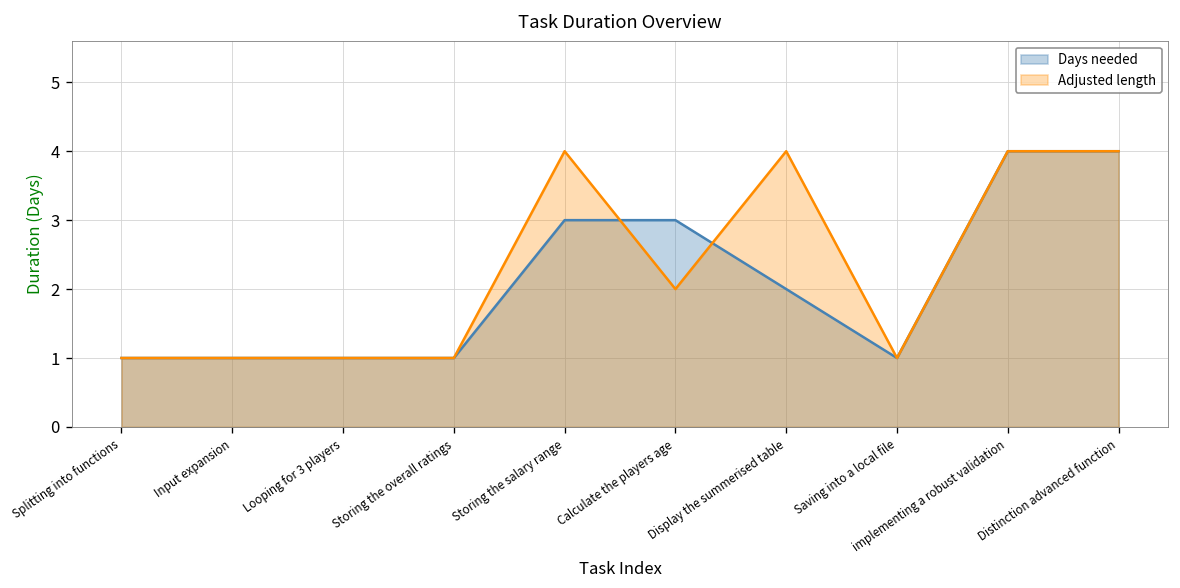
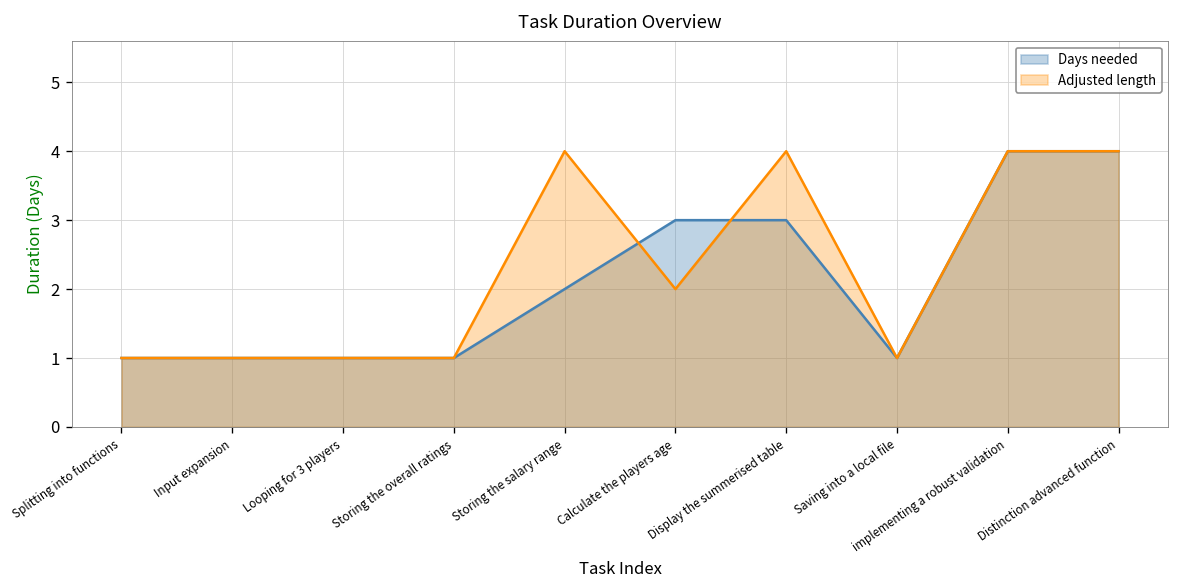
Days needed, Storing the salary range: 3 -> 2
Days needed, Display the summerised table: 2 -> 3
